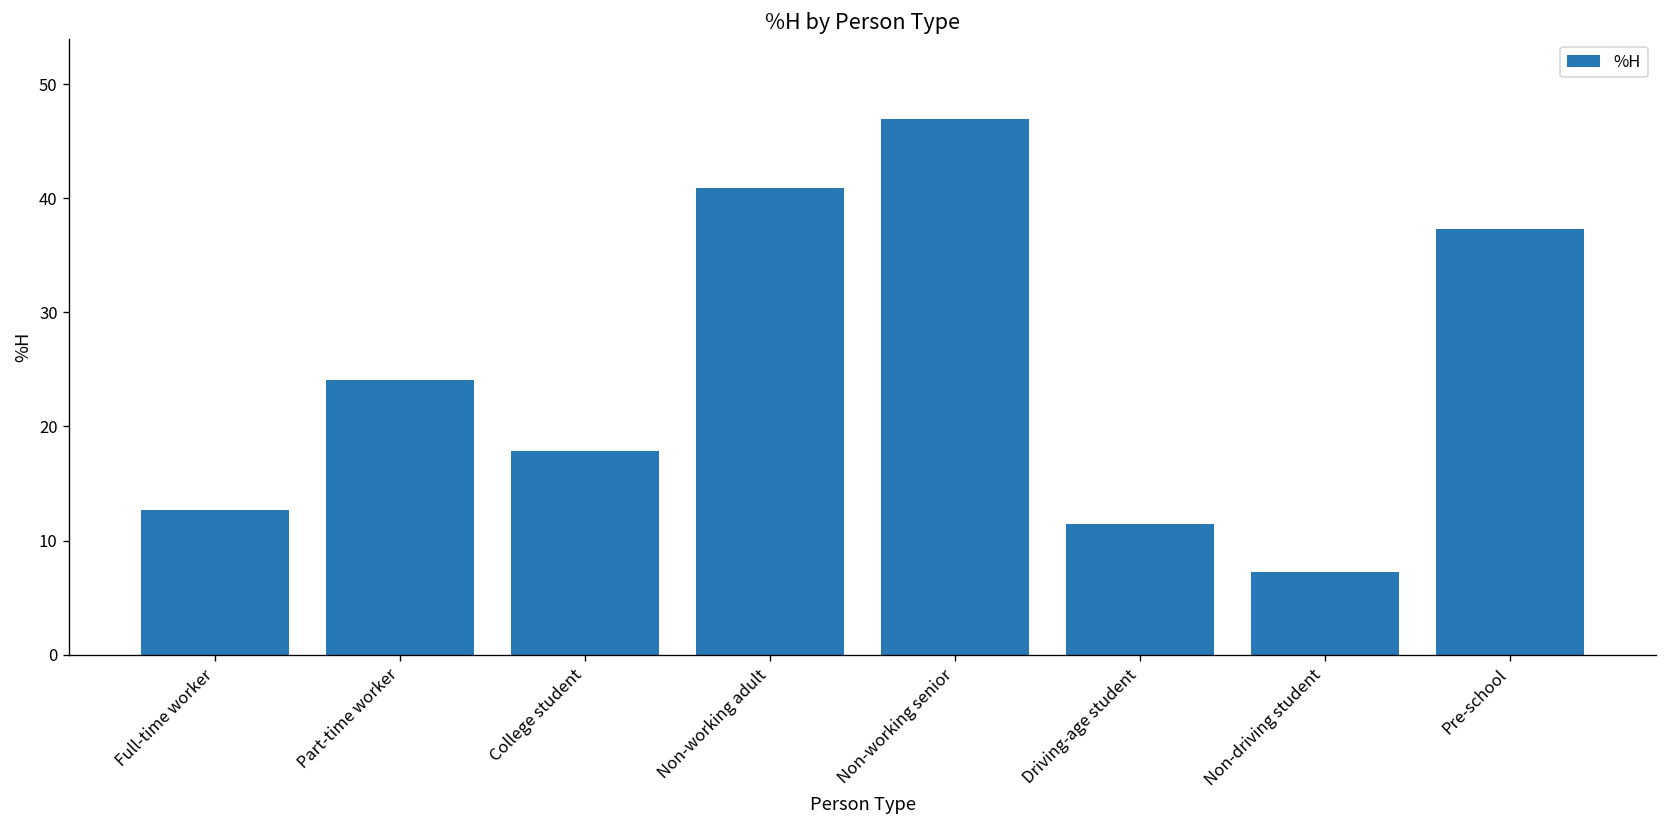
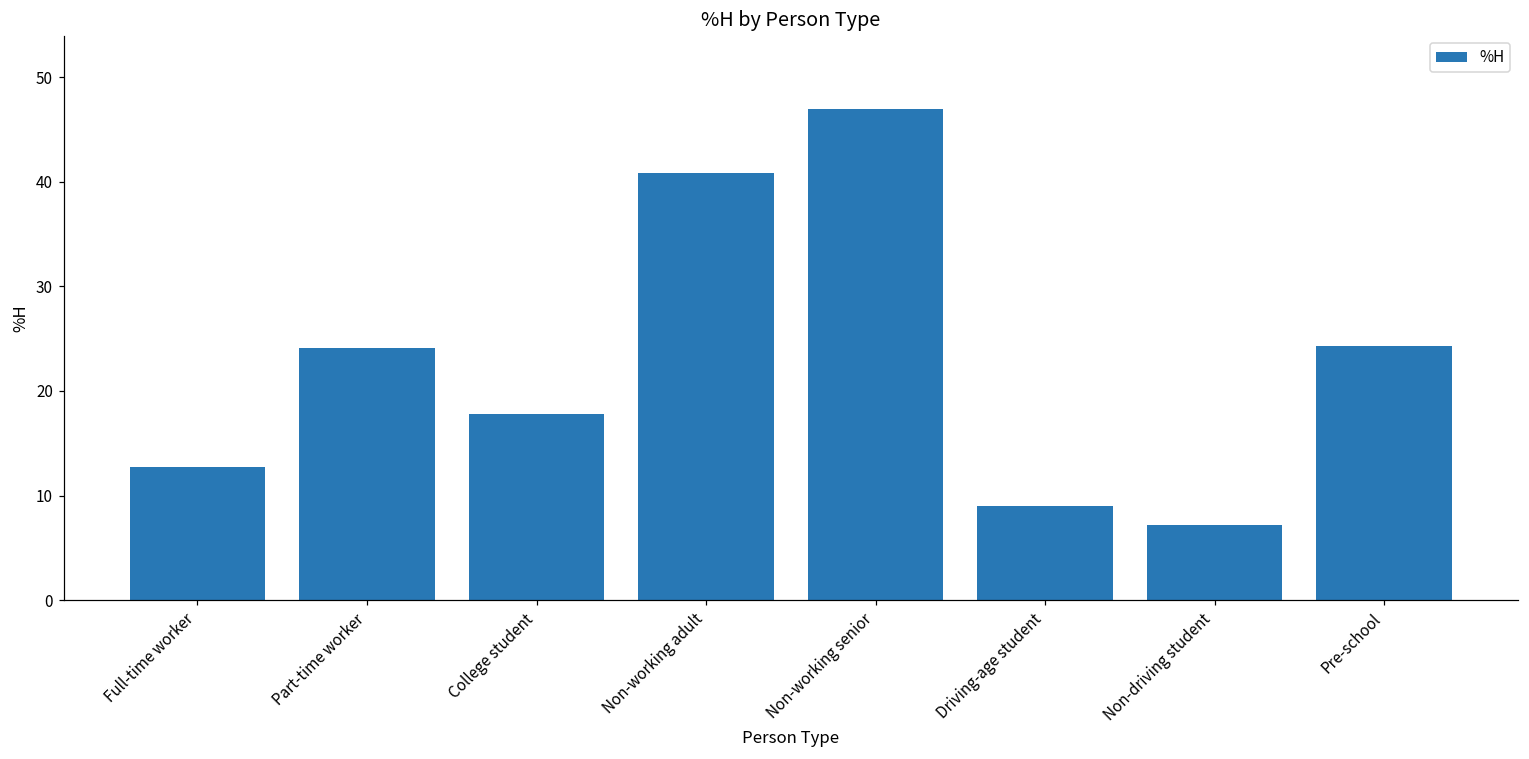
Driving-age student: 12 -> 9
Pre-school: 37 -> 24
